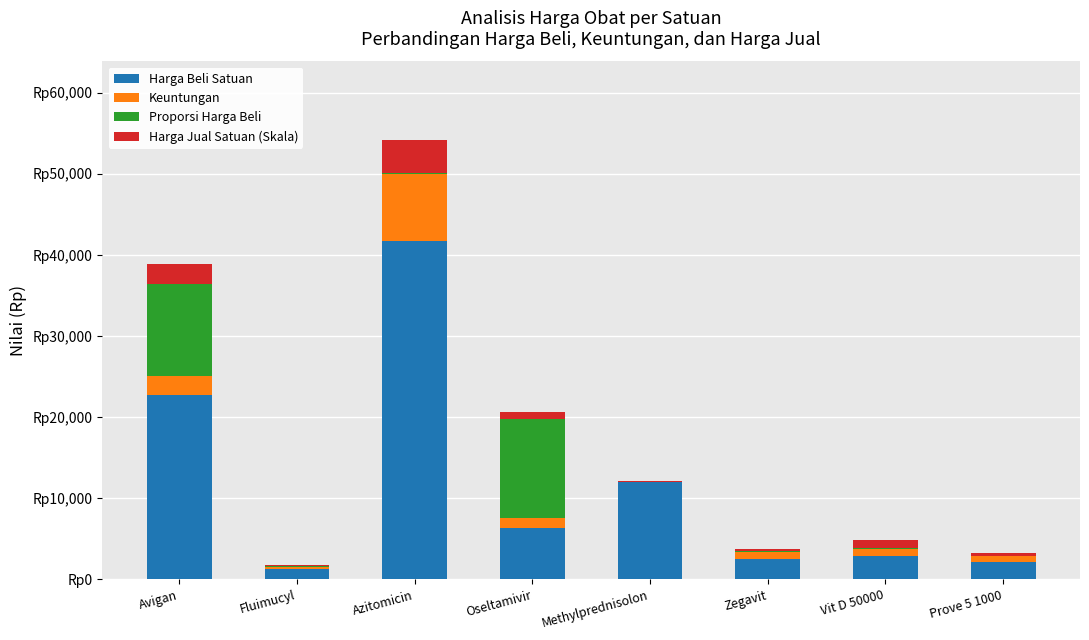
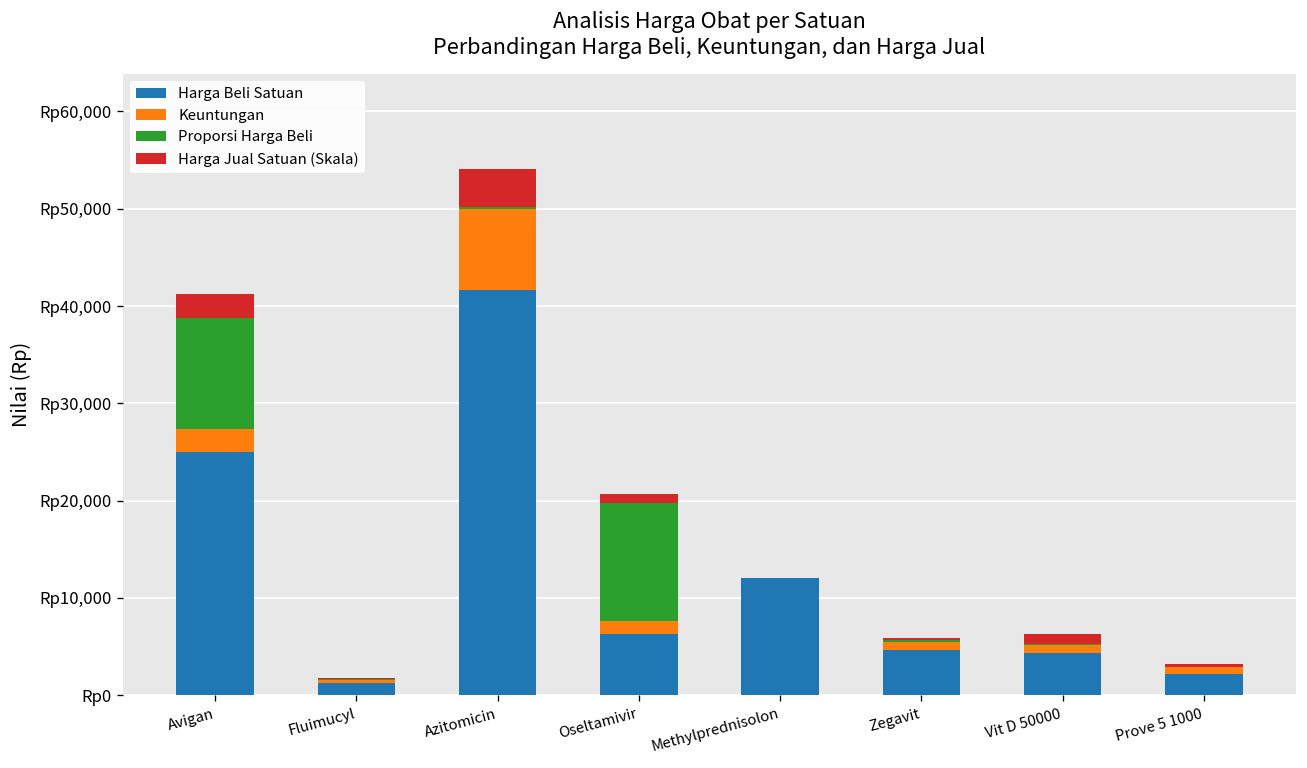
Harga Beli Satuan, Avigan: Rp23,000 -> Rp25,000
Harga Beli Satuan, Zegavit: Rp2,000 -> Rp5,000
Harga Beli Satuan, Vit D 50000: Rp3,000 -> Rp4,000
